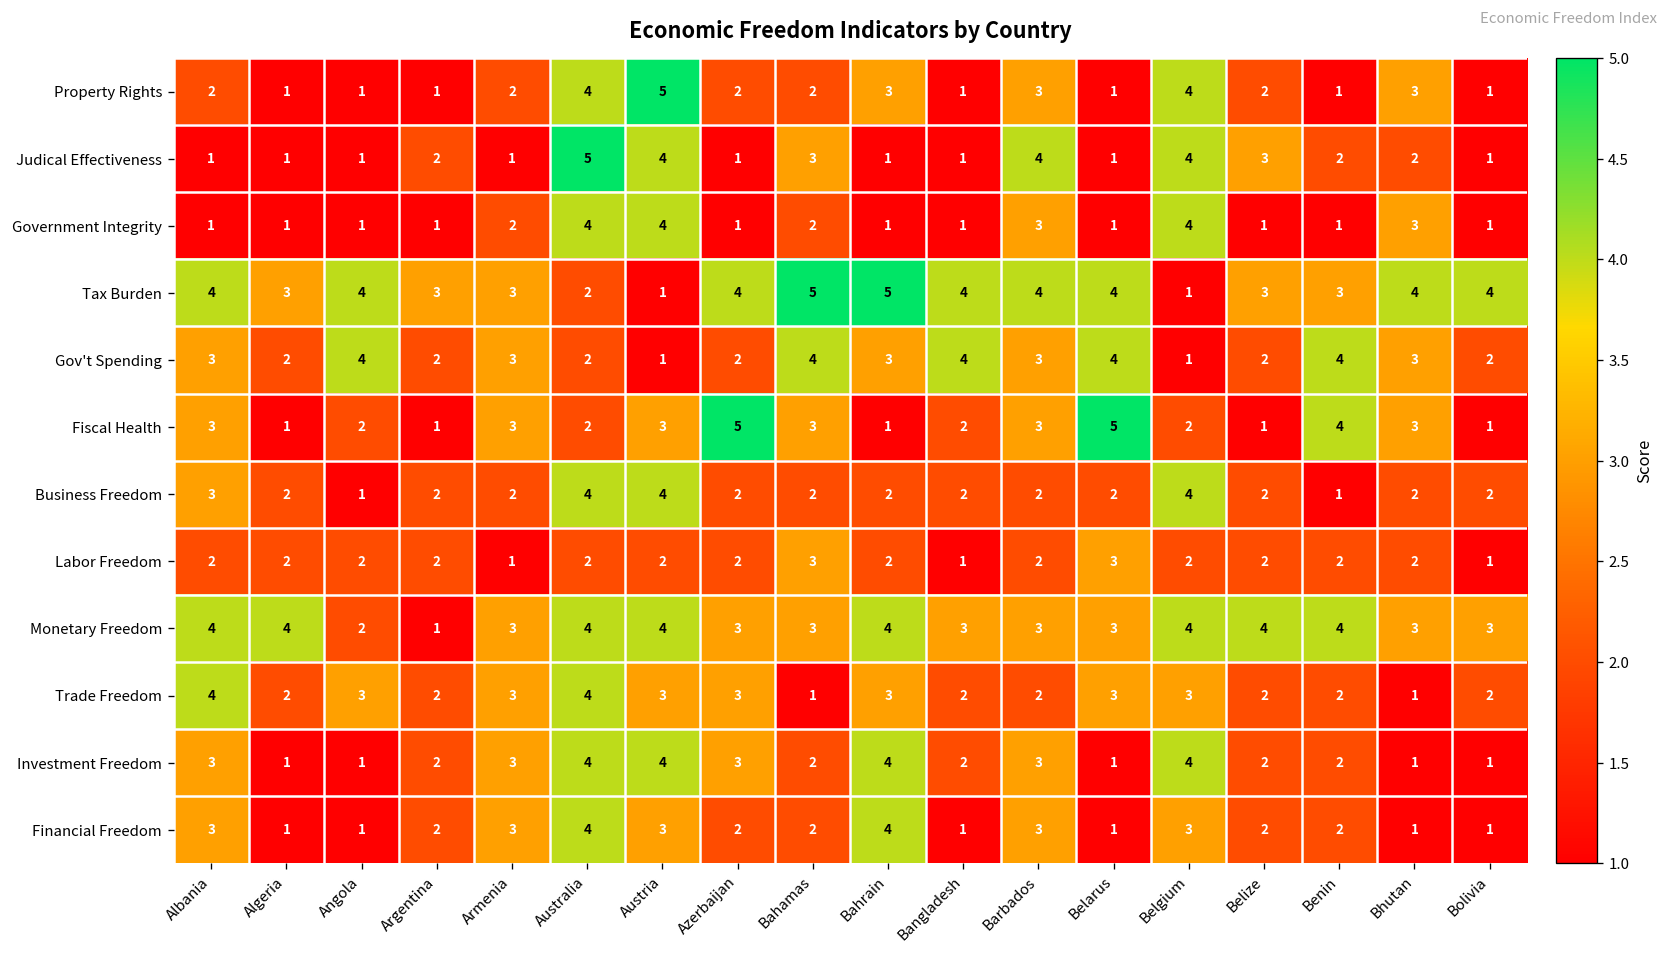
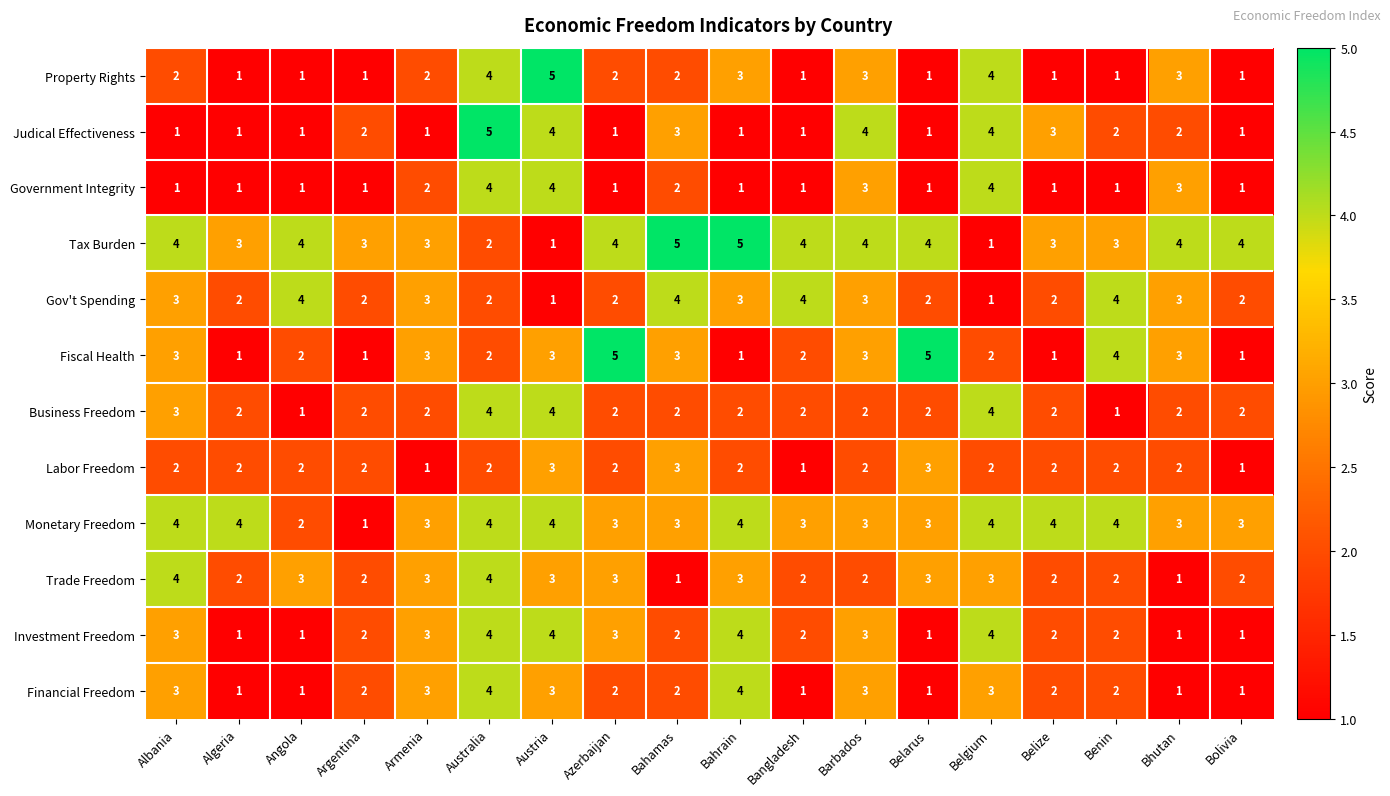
Property Rights, Belize: 2 -> 1
Gov't Spending, Belarus: 4 -> 2
Labor Freedom, Austria: 2 -> 3
